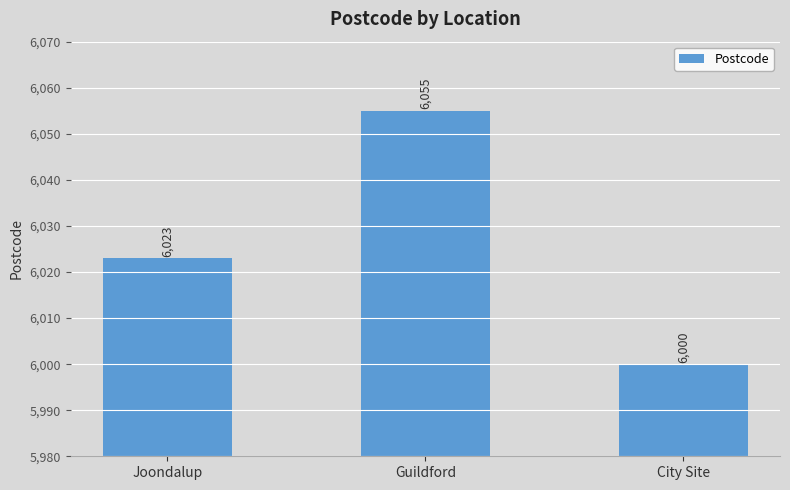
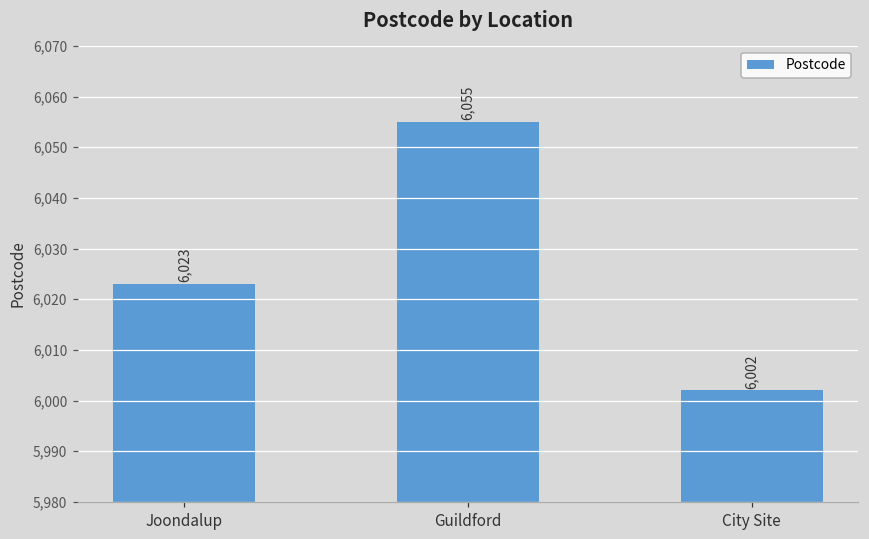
City Site: 6,000 -> 6,002
